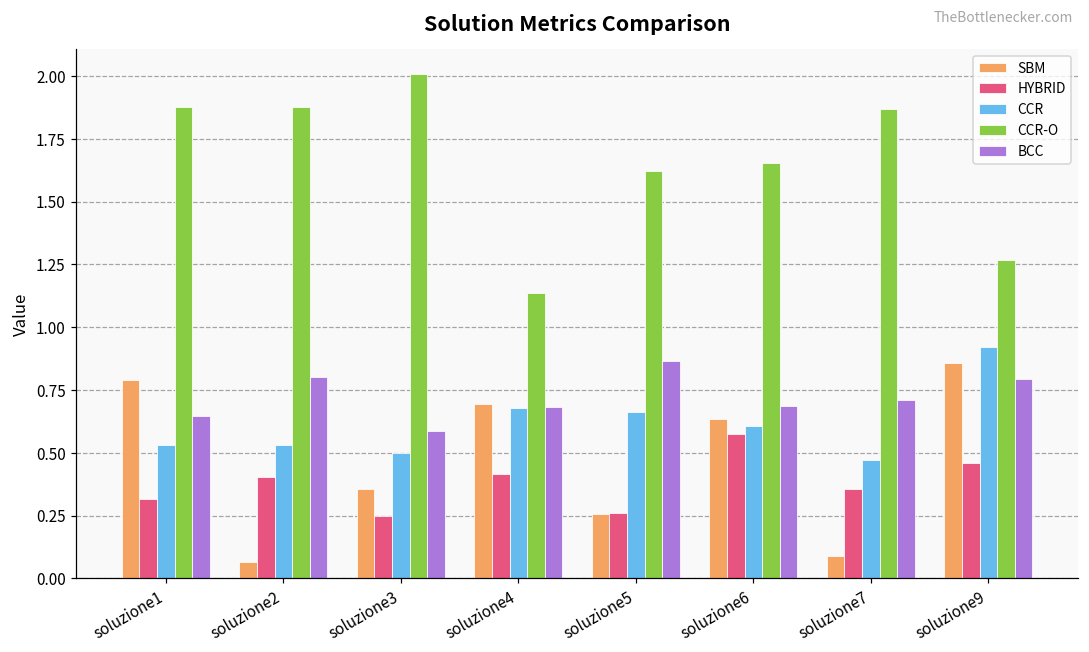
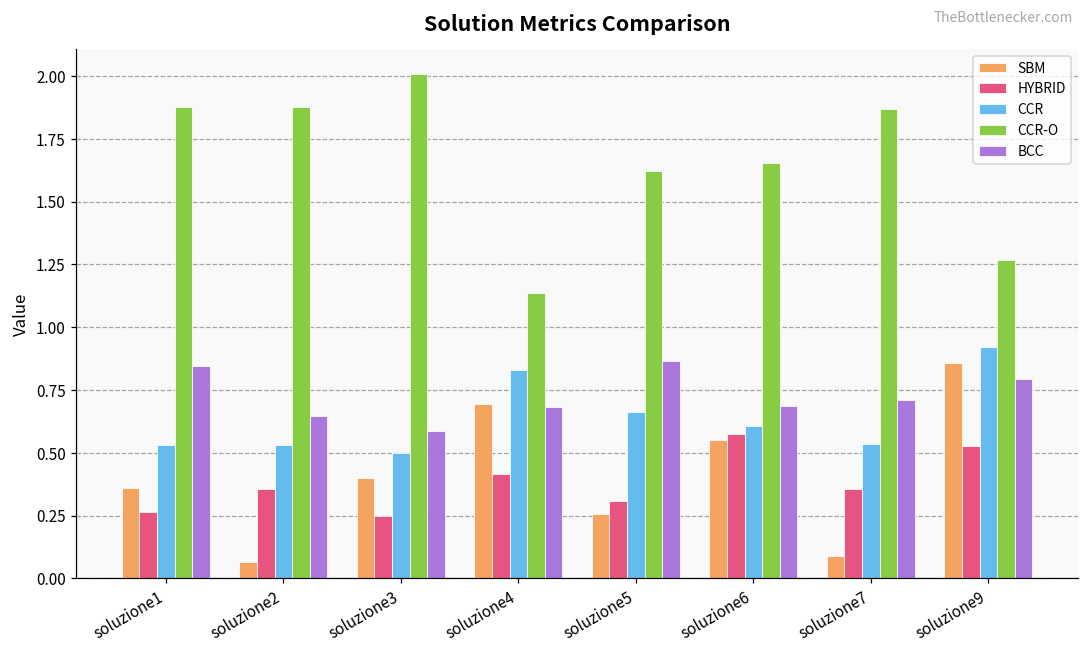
SBM, soluzione1: 0.79 -> 0.36
HYBRID, soluzione1: 0.32 -> 0.27
BCC, soluzione1: 0.65 -> 0.84
HYBRID, soluzione2: 0.40 -> 0.36
BCC, soluzione2: 0.80 -> 0.65
SBM, soluzione3: 0.35 -> 0.40
CCR, soluzione4: 0.68 -> 0.83
HYBRID, soluzione5: 0.26 -> 0.31
SBM, soluzione6: 0.64 -> 0.55
CCR, soluzione7: 0.47 -> 0.54
HYBRID, soluzione9: 0.46 -> 0.53
